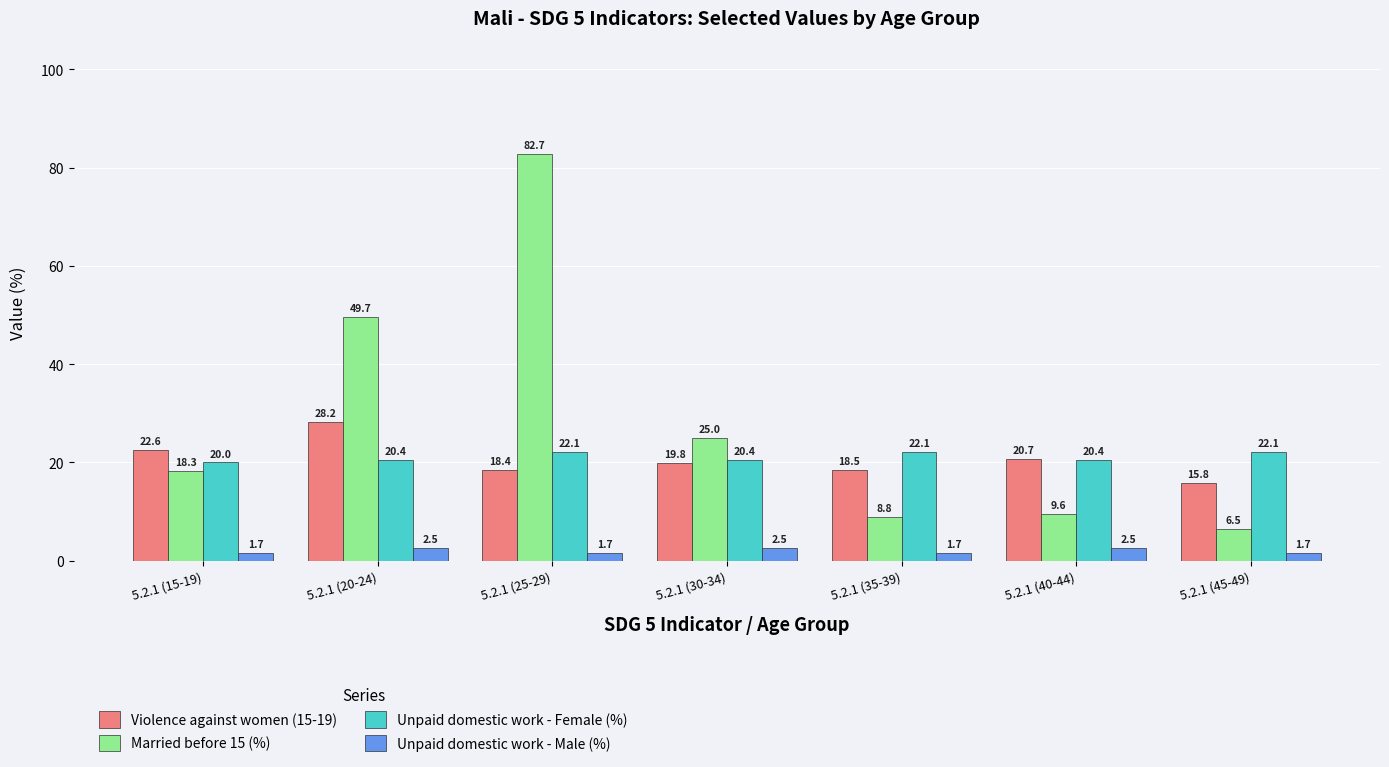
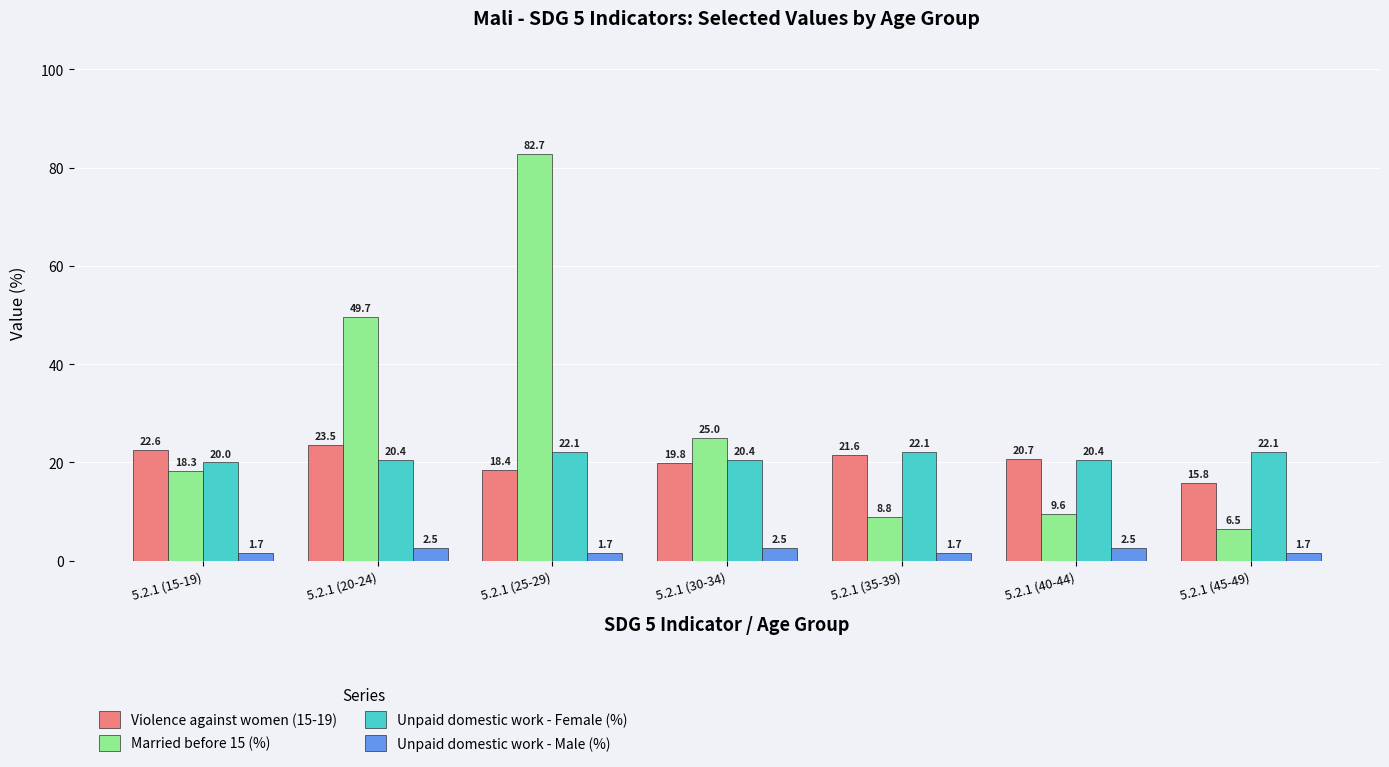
Violence against women (15-19), 5.2.1 (20-24): 28.2 -> 23.5
Violence against women (15-19), 5.2.1 (35-39): 18.5 -> 21.6
